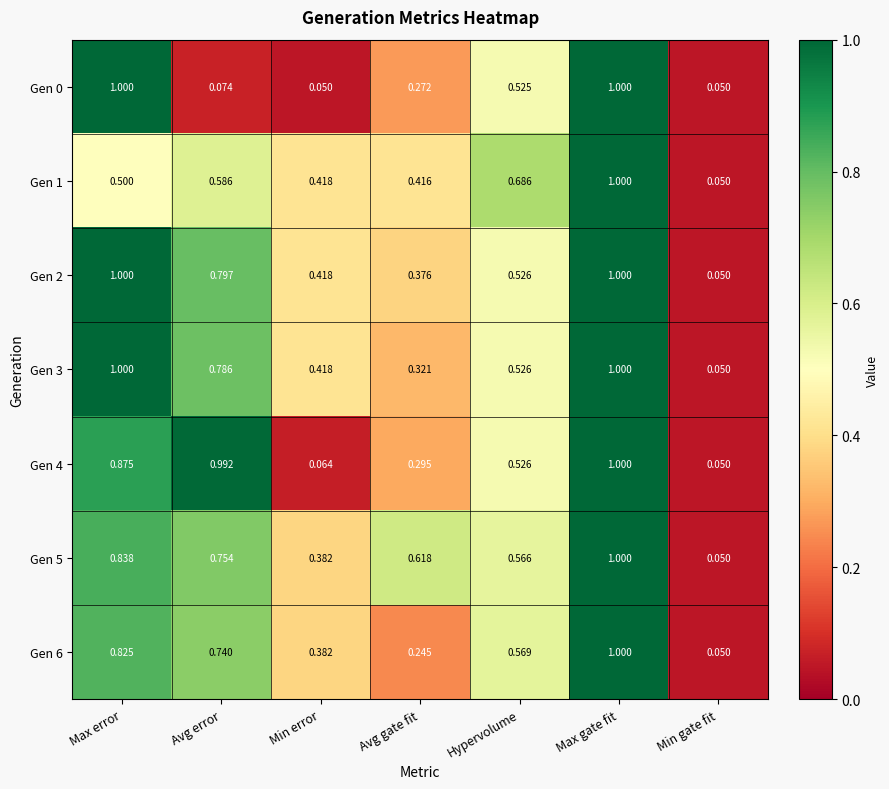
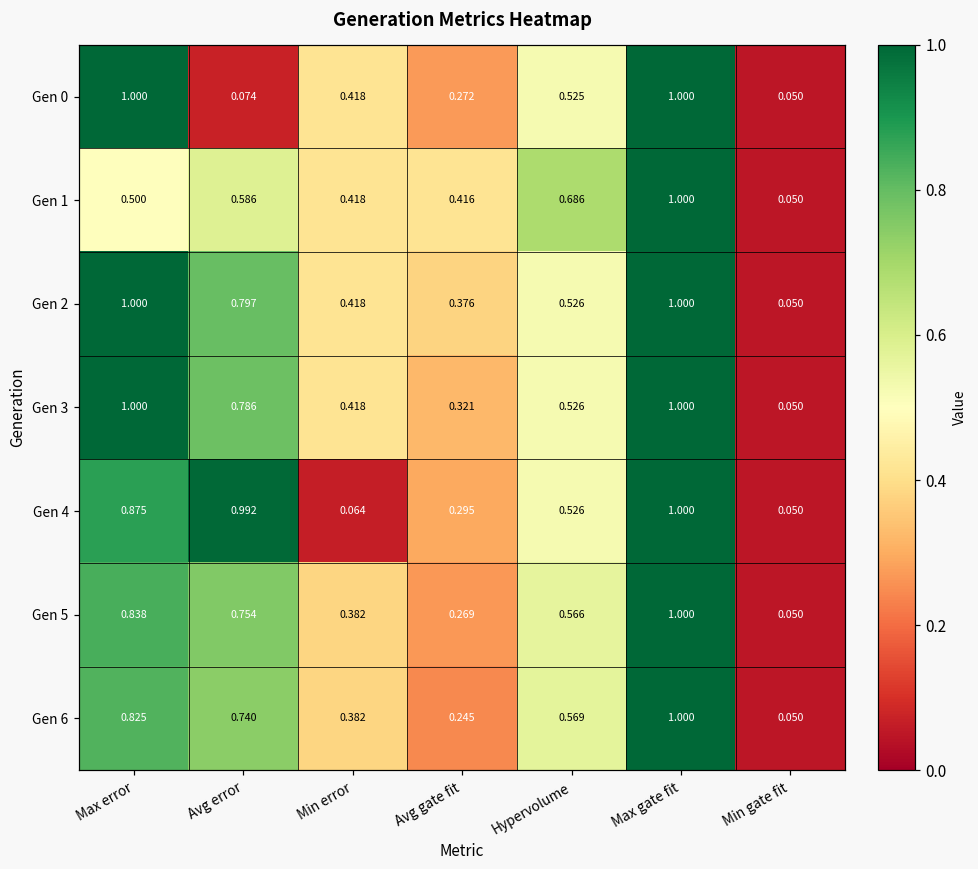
Gen 0, Min error: 0.050 -> 0.418
Gen 5, Avg gate fit: 0.618 -> 0.269
